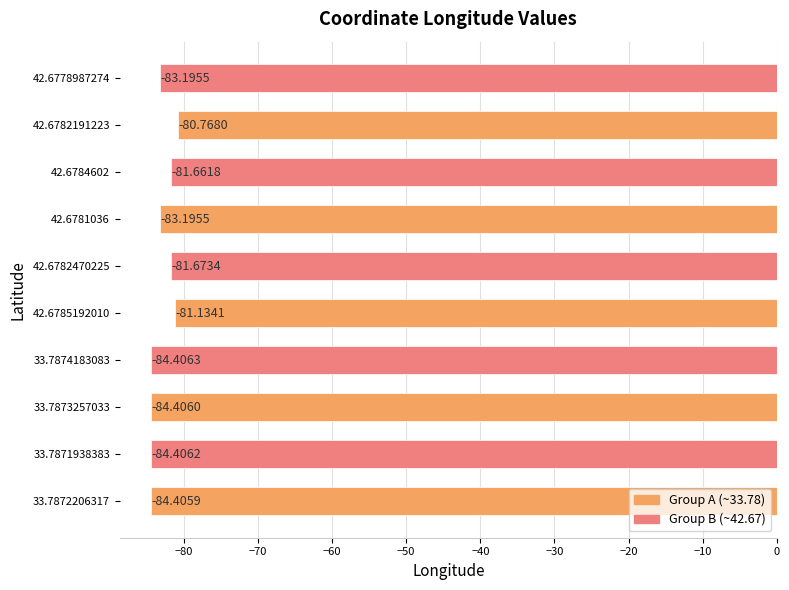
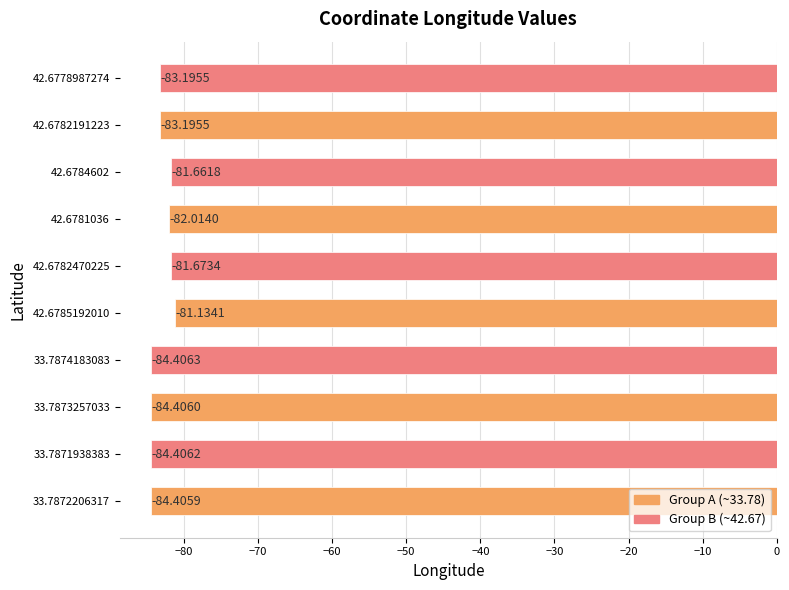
42.6782191223: -80.7680 -> -83.1955
42.6781036: -83.1955 -> -82.0140
